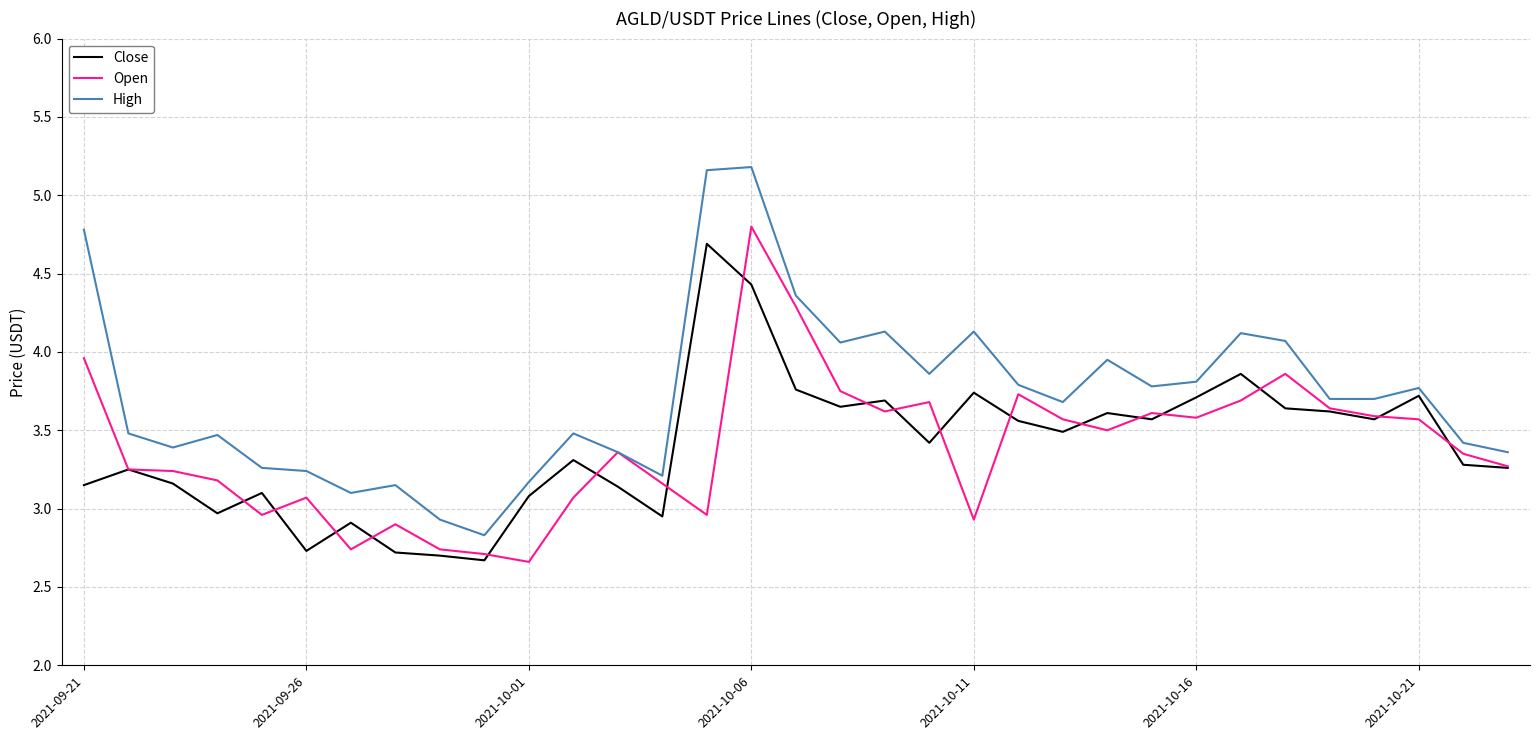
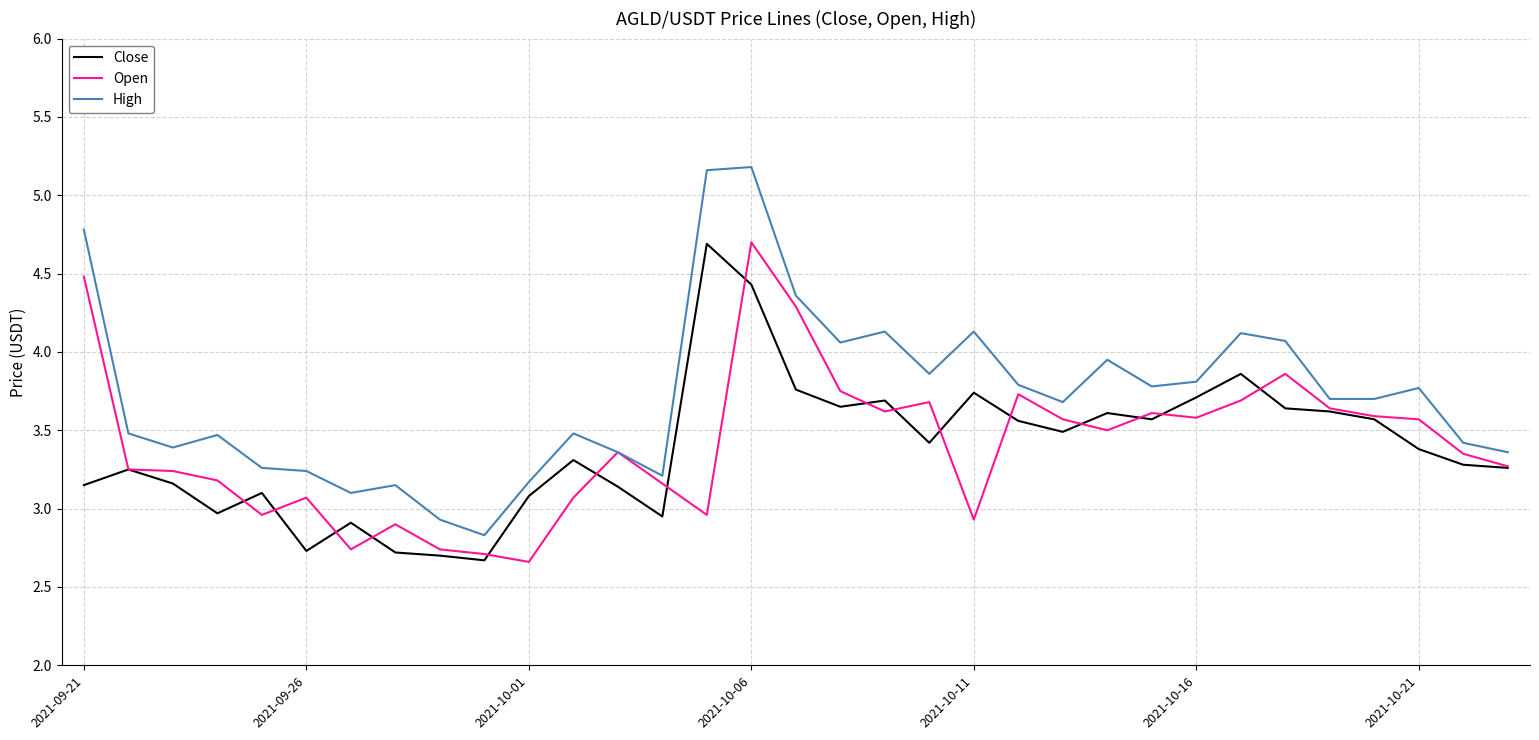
Open, 2021-09-21: 3.96 -> 4.48
Open, 2021-10-06: 4.8 -> 4.7
Close, 2021-10-21: 3.72 -> 3.38
